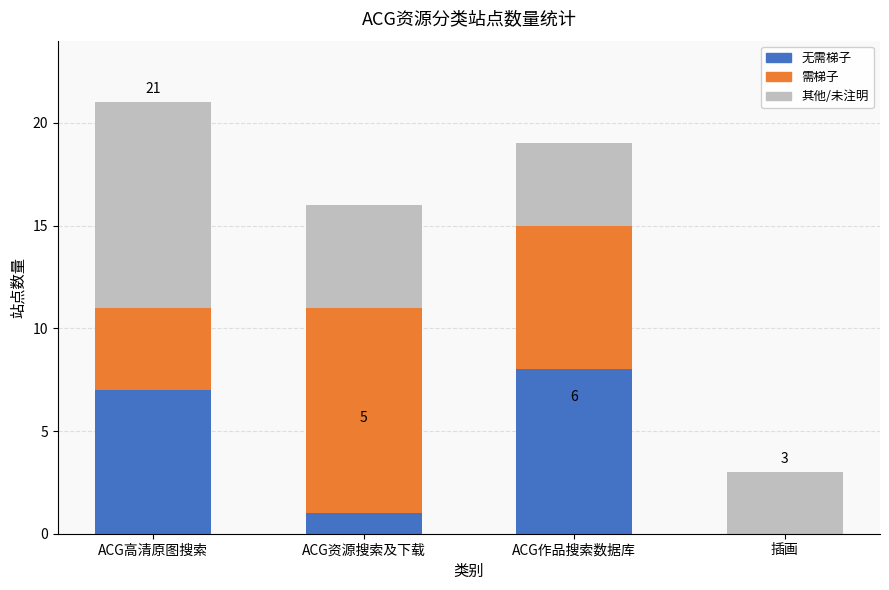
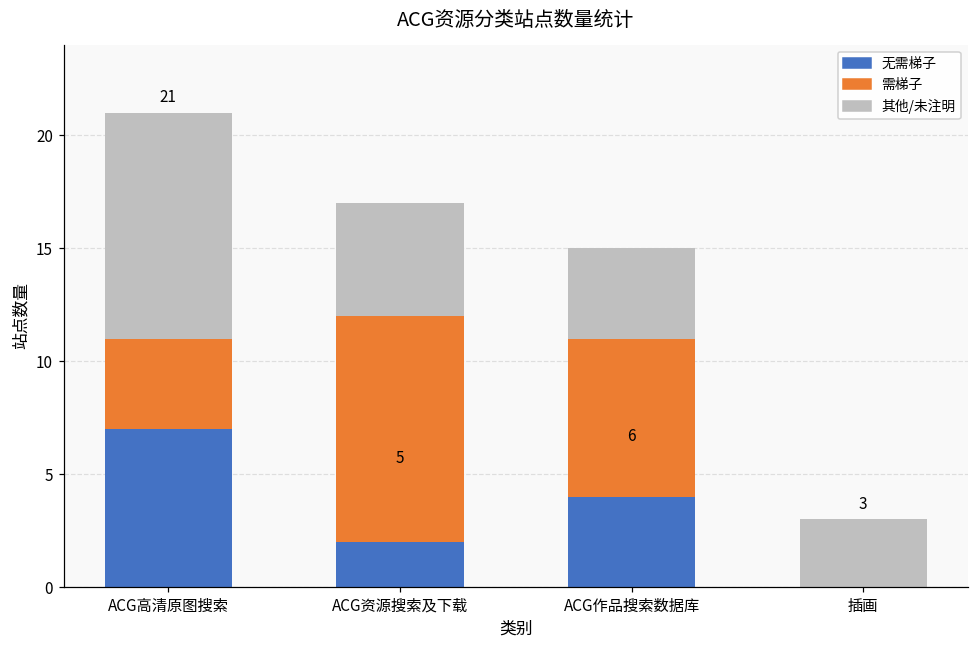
无需梯子, ACG资源搜索及下载: 1 -> 2
无需梯子, ACG作品搜索数据库: 8 -> 4
